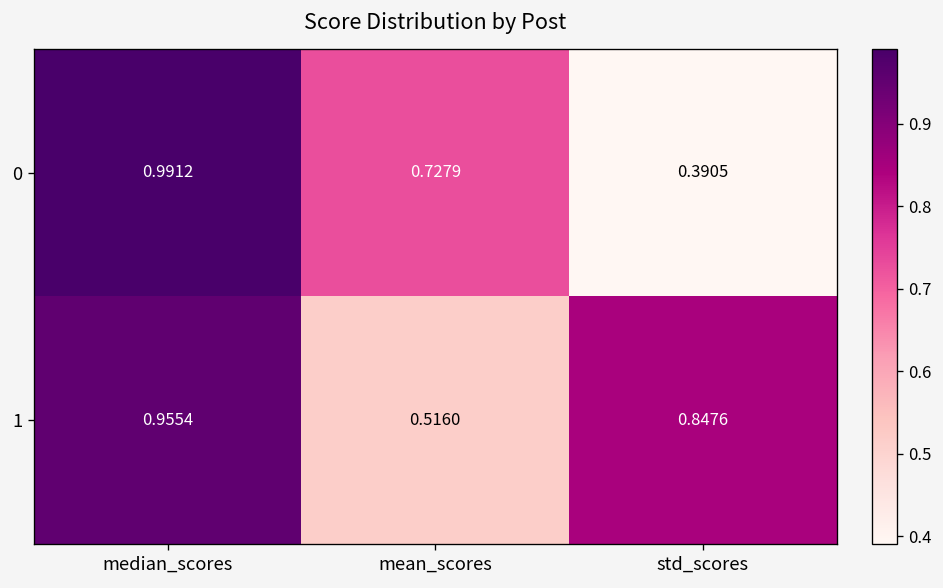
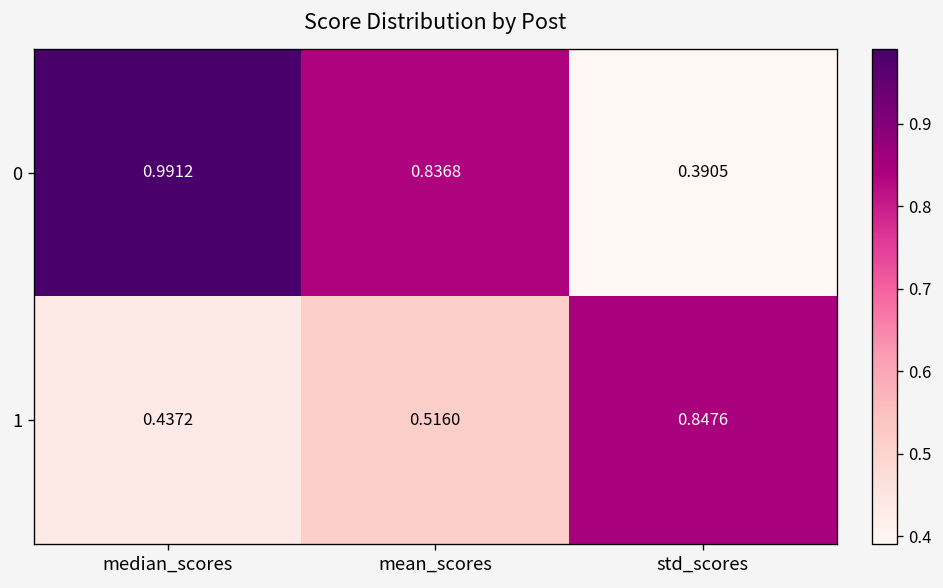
0, mean_scores: 0.7279 -> 0.8368
1, median_scores: 0.9554 -> 0.4372
